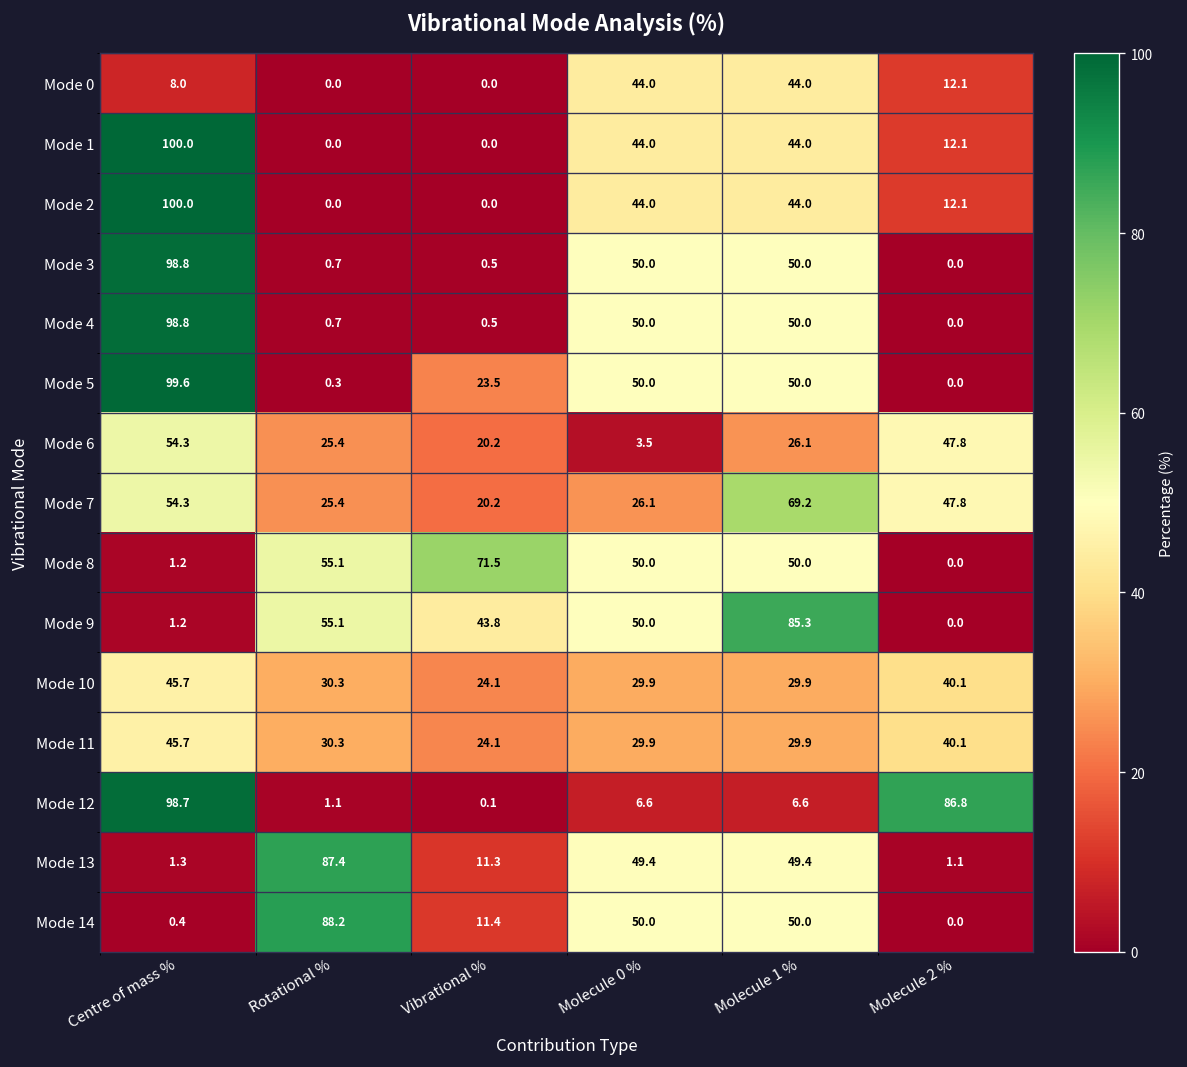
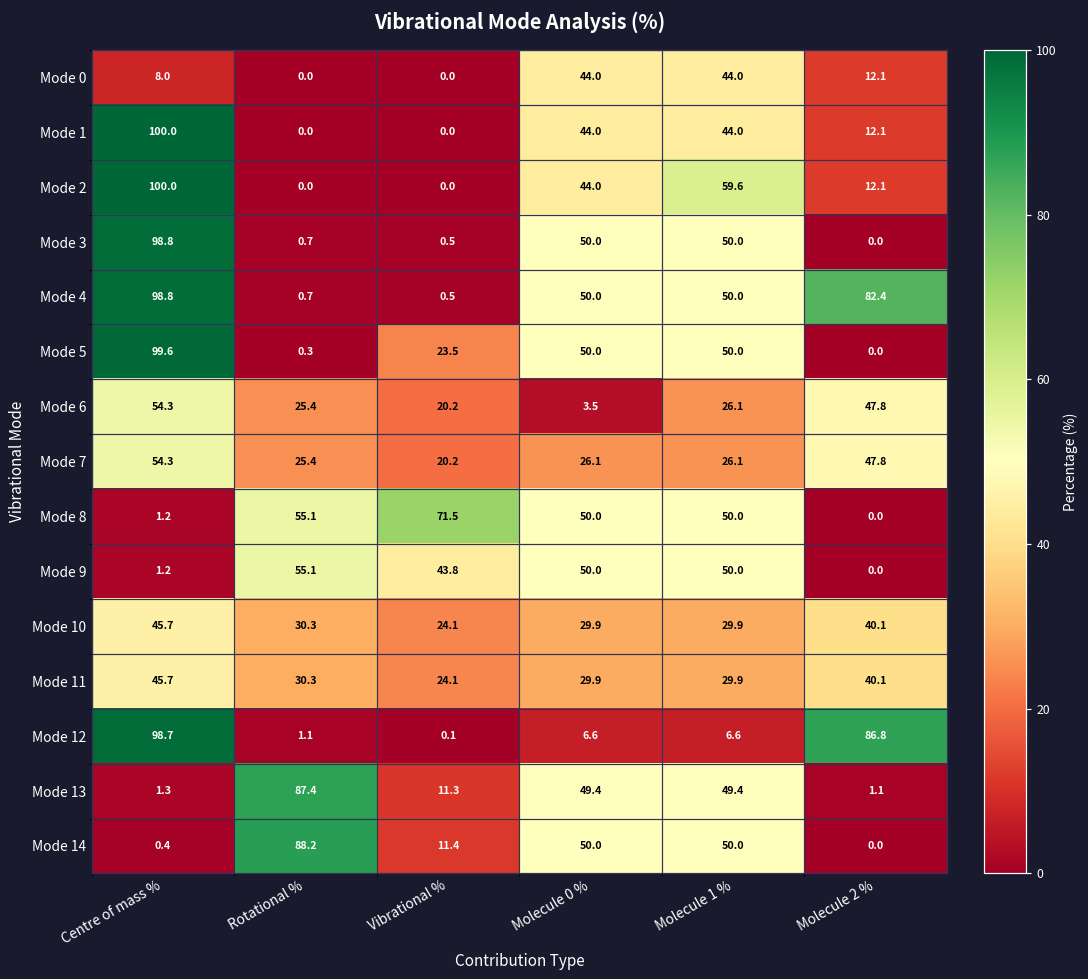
Mode 2, Molecule 1 %: 44.0 -> 59.6
Mode 4, Molecule 2 %: 0.0 -> 82.4
Mode 7, Molecule 1 %: 69.2 -> 26.1
Mode 9, Molecule 1 %: 85.3 -> 50.0
